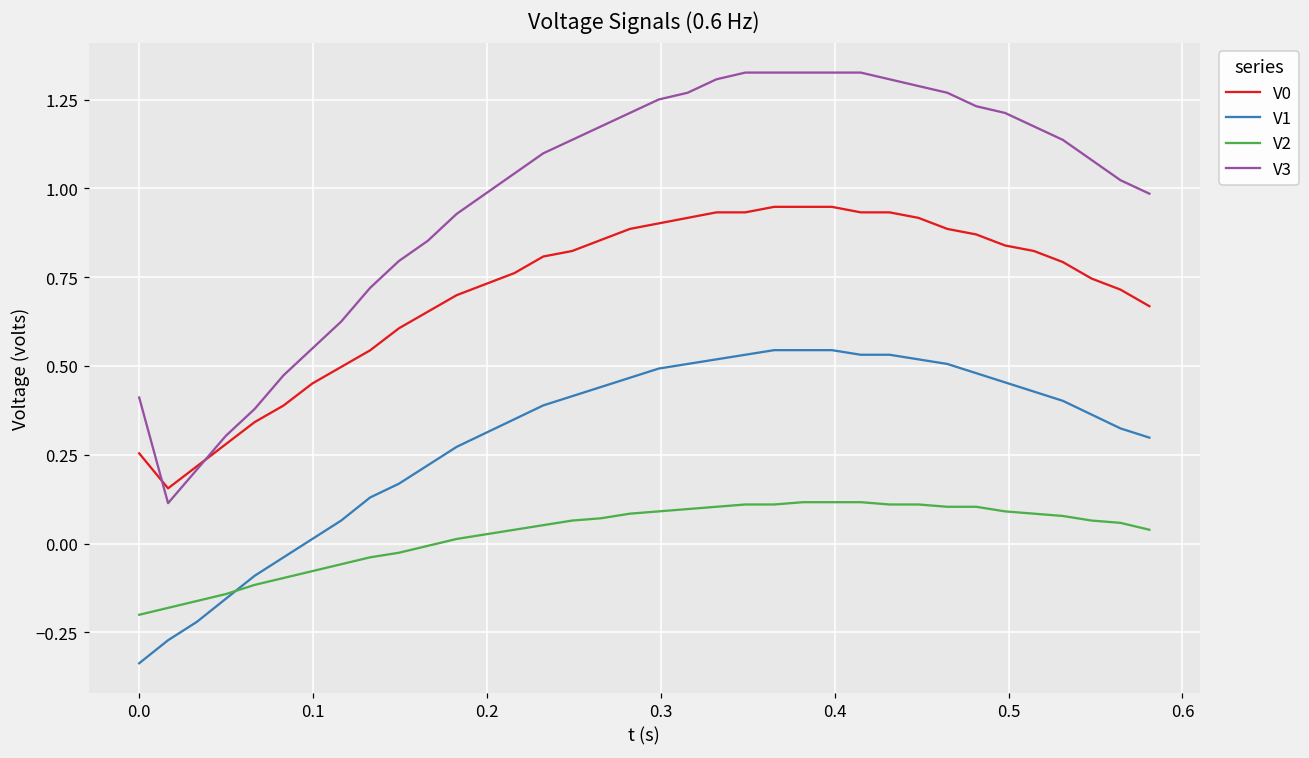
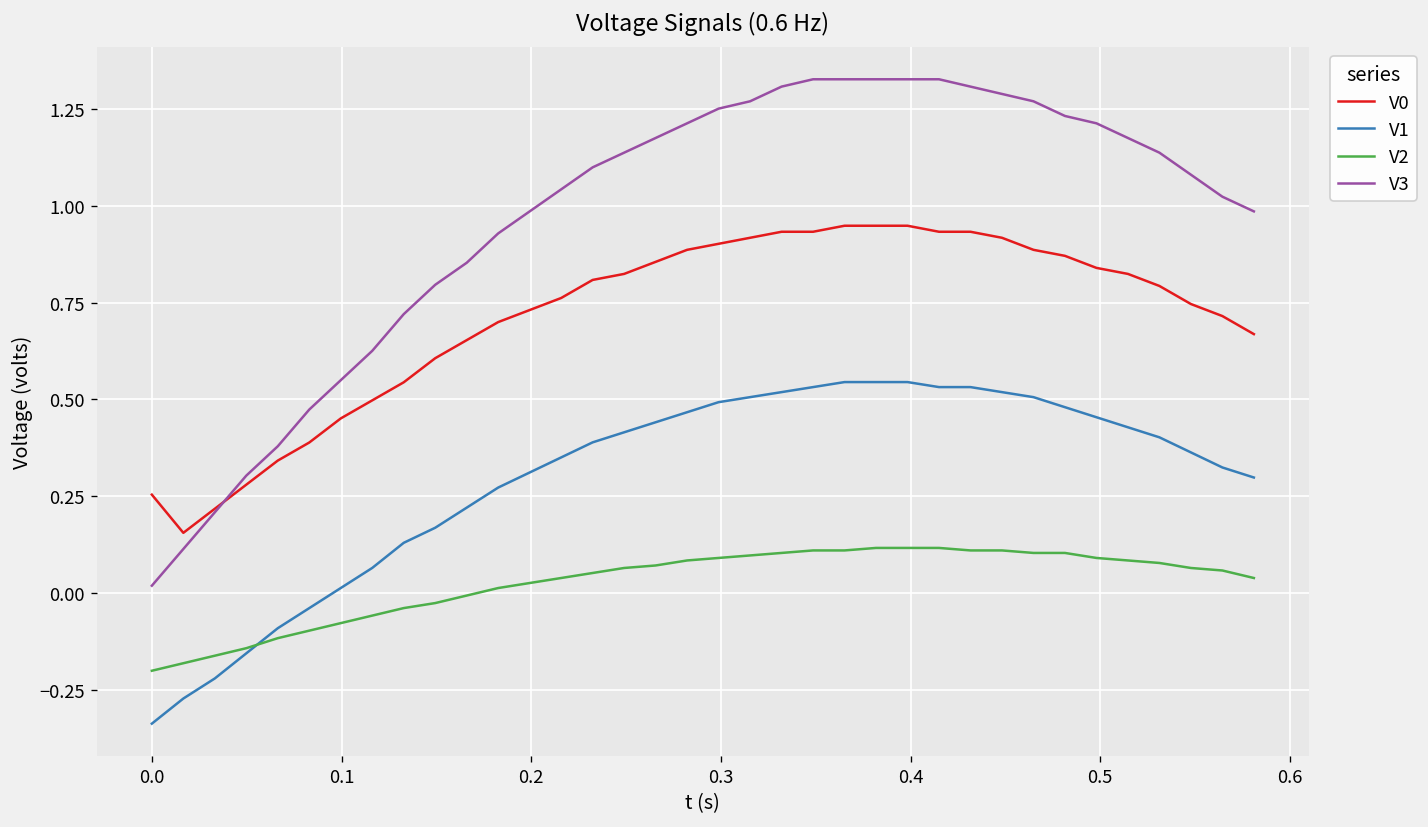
V3, 0.0: 0.41 -> 0.02
